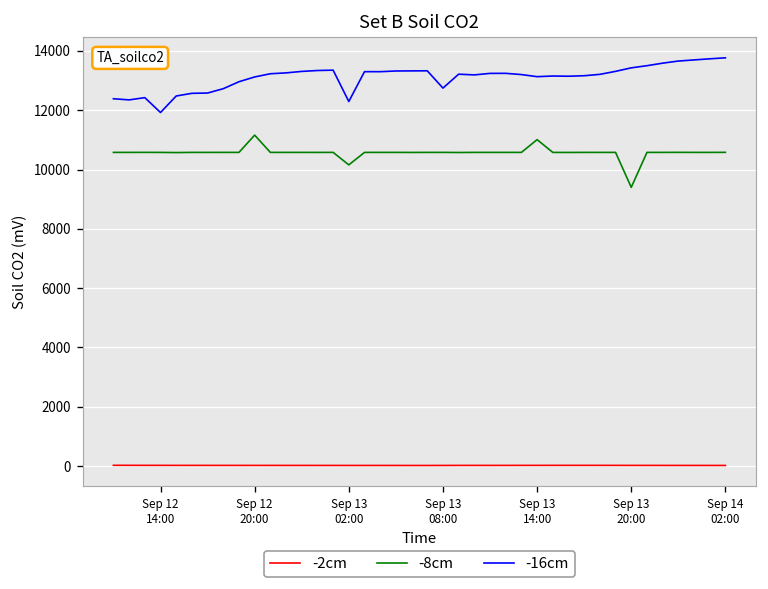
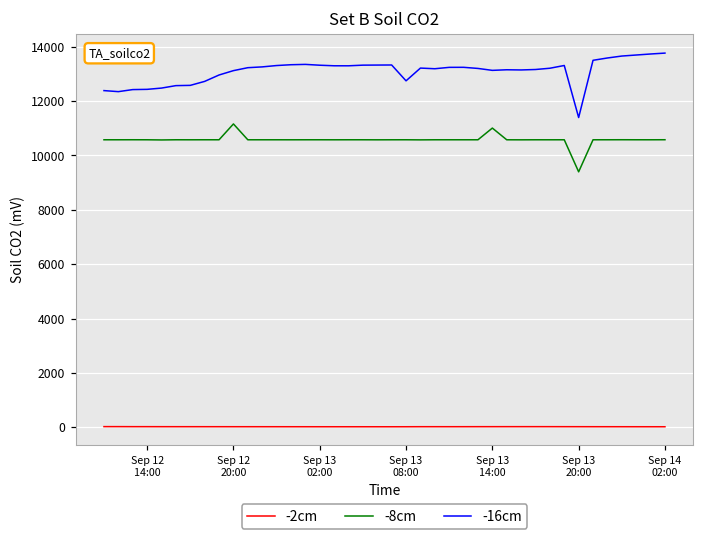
-16cm, Sep 12 14:00: 11900 -> 12400
-8cm, Sep 13 02:00: 10200 -> 10600
-16cm, Sep 13 02:00: 12300 -> 13300
-16cm, Sep 13 20:00: 13400 -> 11400
